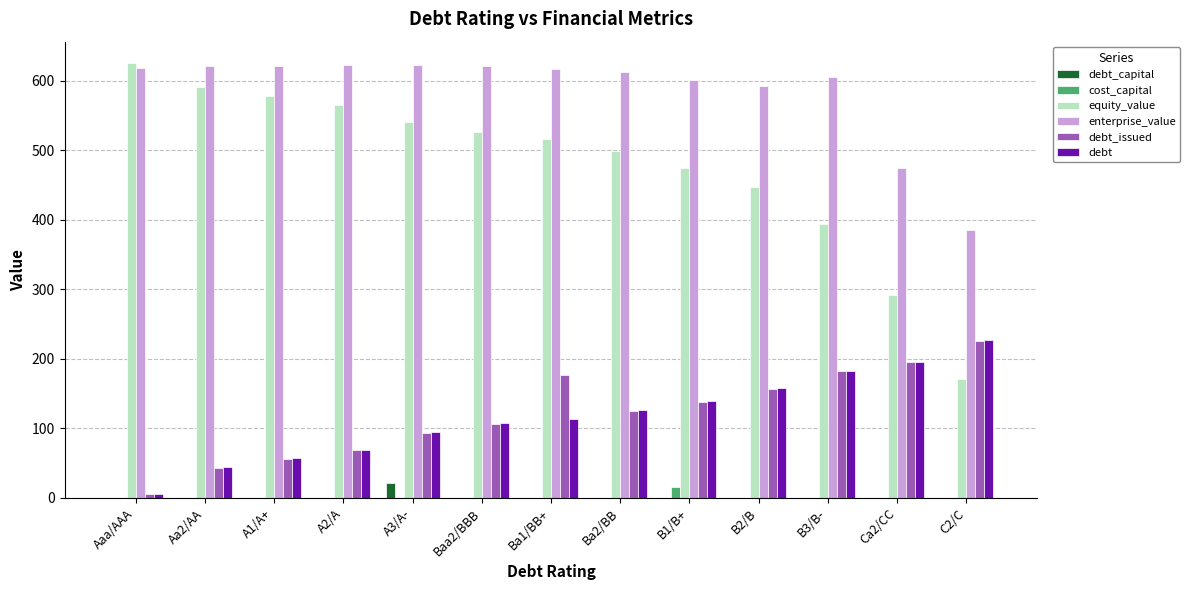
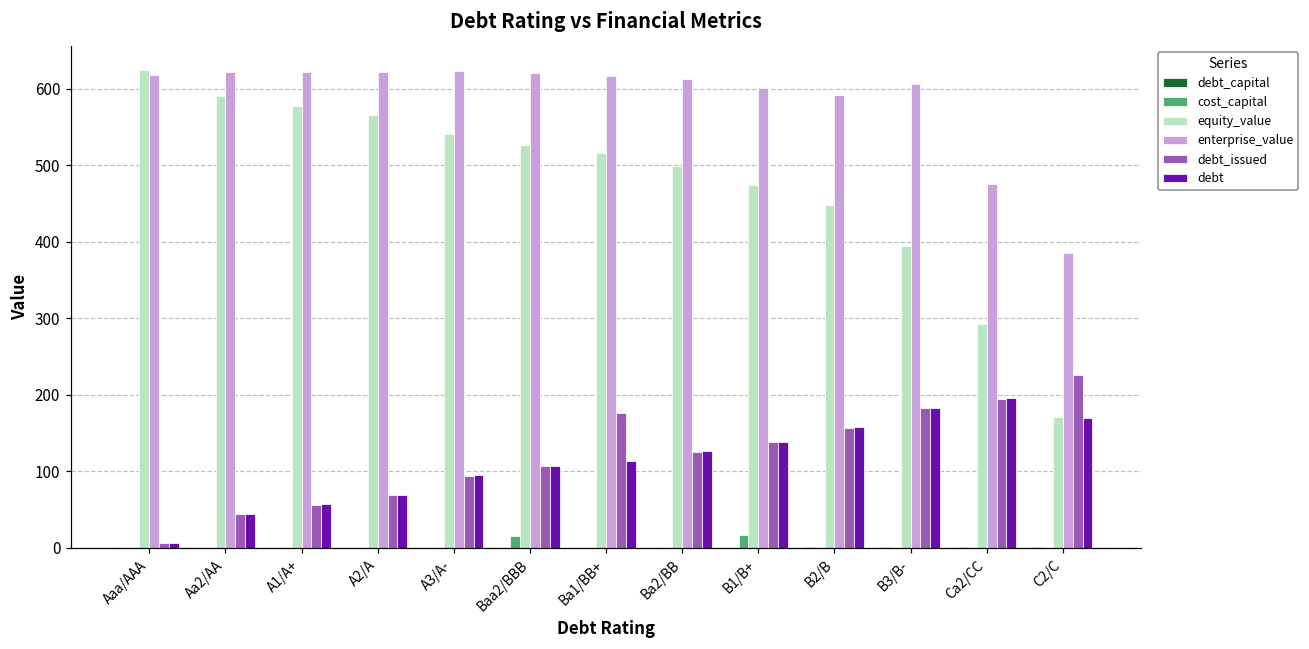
debt_capital, A3/A-: 20 -> 0
cost_capital, Baa2/BBB: 0 -> 20
debt, C2/C: 230 -> 170
